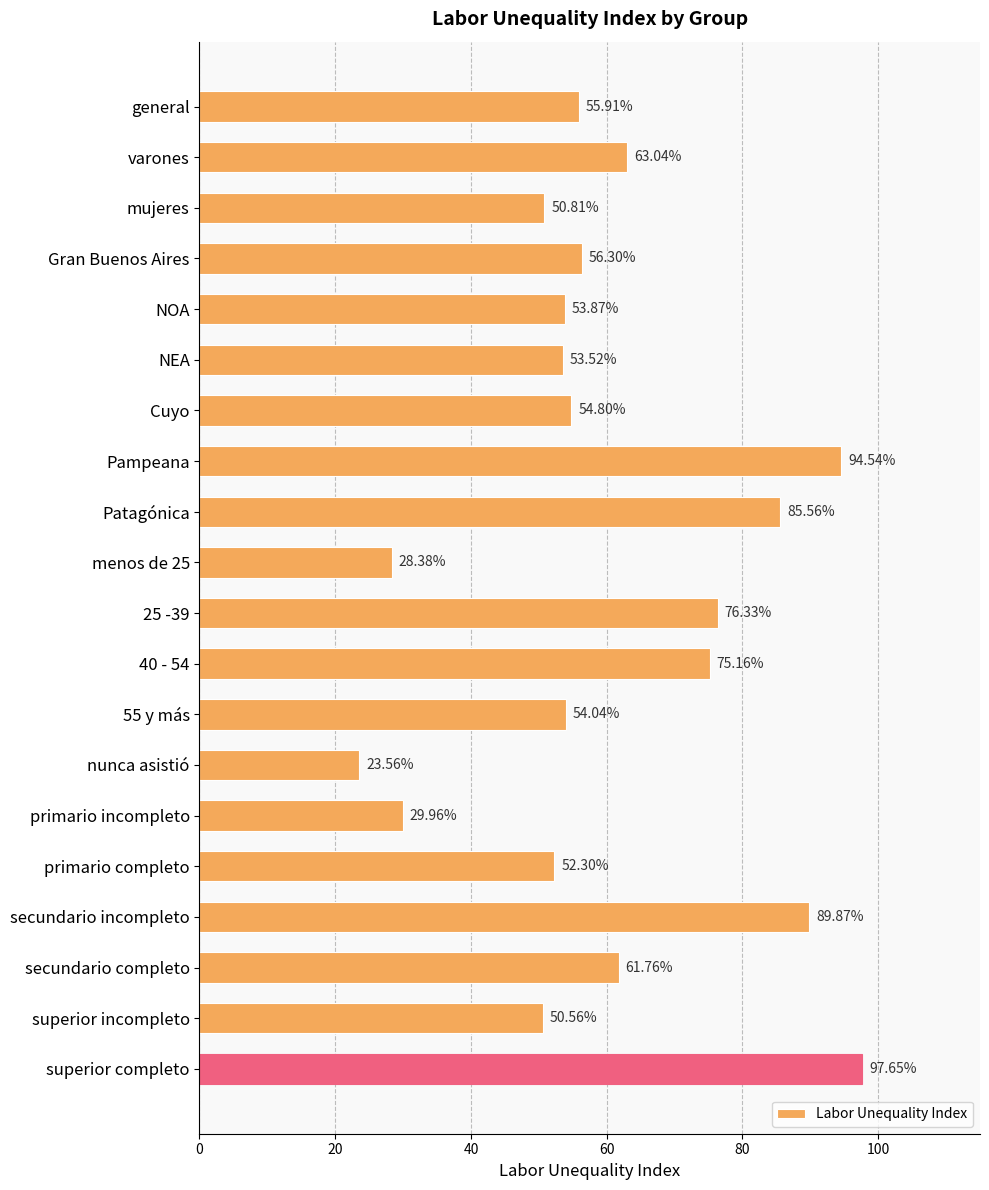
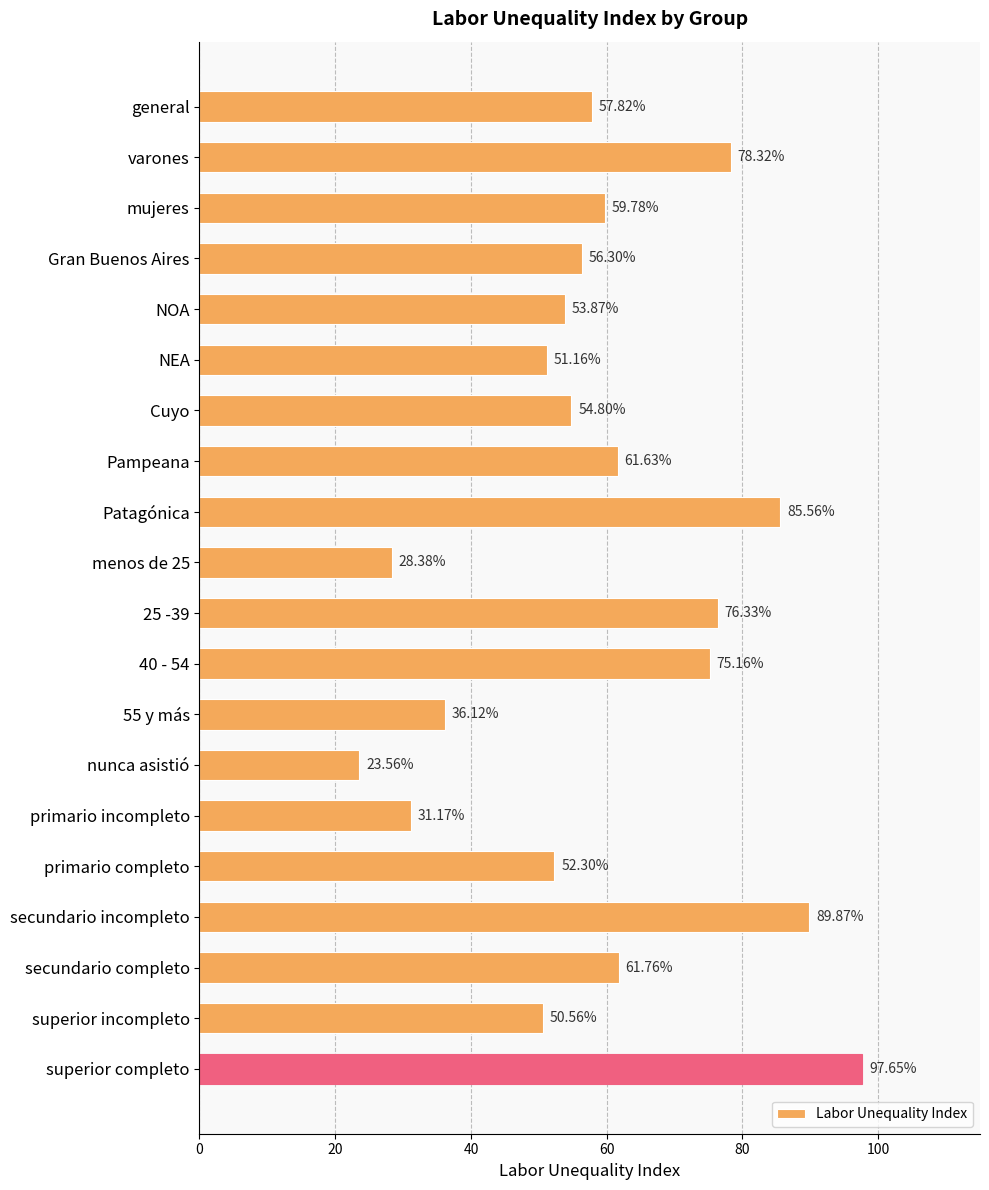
general: 55.91% -> 57.82%
varones: 63.04% -> 78.32%
mujeres: 50.81% -> 59.78%
NEA: 53.52% -> 51.16%
Pampeana: 94.54% -> 61.63%
55 y más: 54.04% -> 36.12%
primario incompleto: 29.96% -> 31.17%
